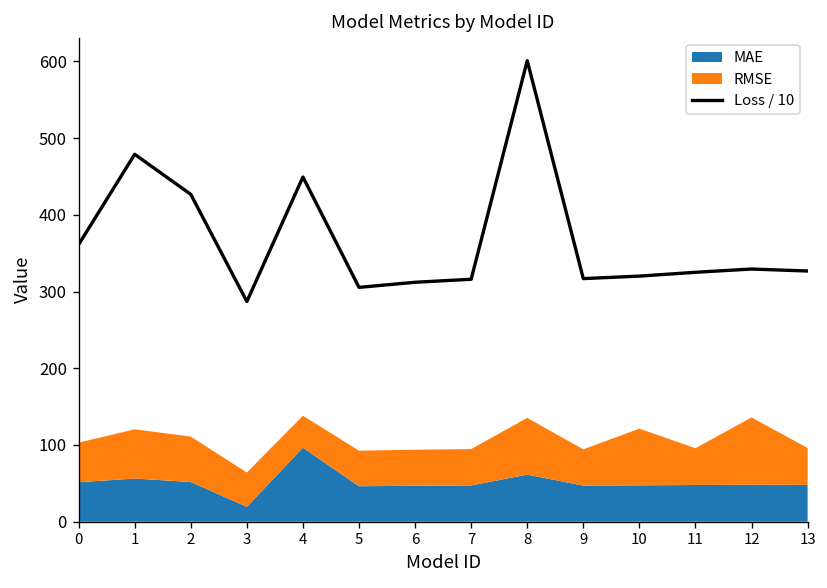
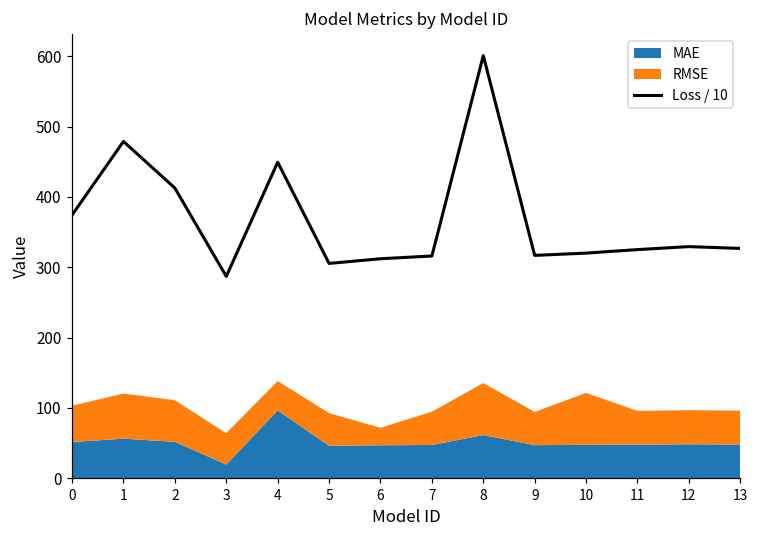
Loss / 10, 0: 360 -> 370
Loss / 10, 2: 430 -> 410
RMSE, 6: 50 -> 20
RMSE, 12: 90 -> 50
